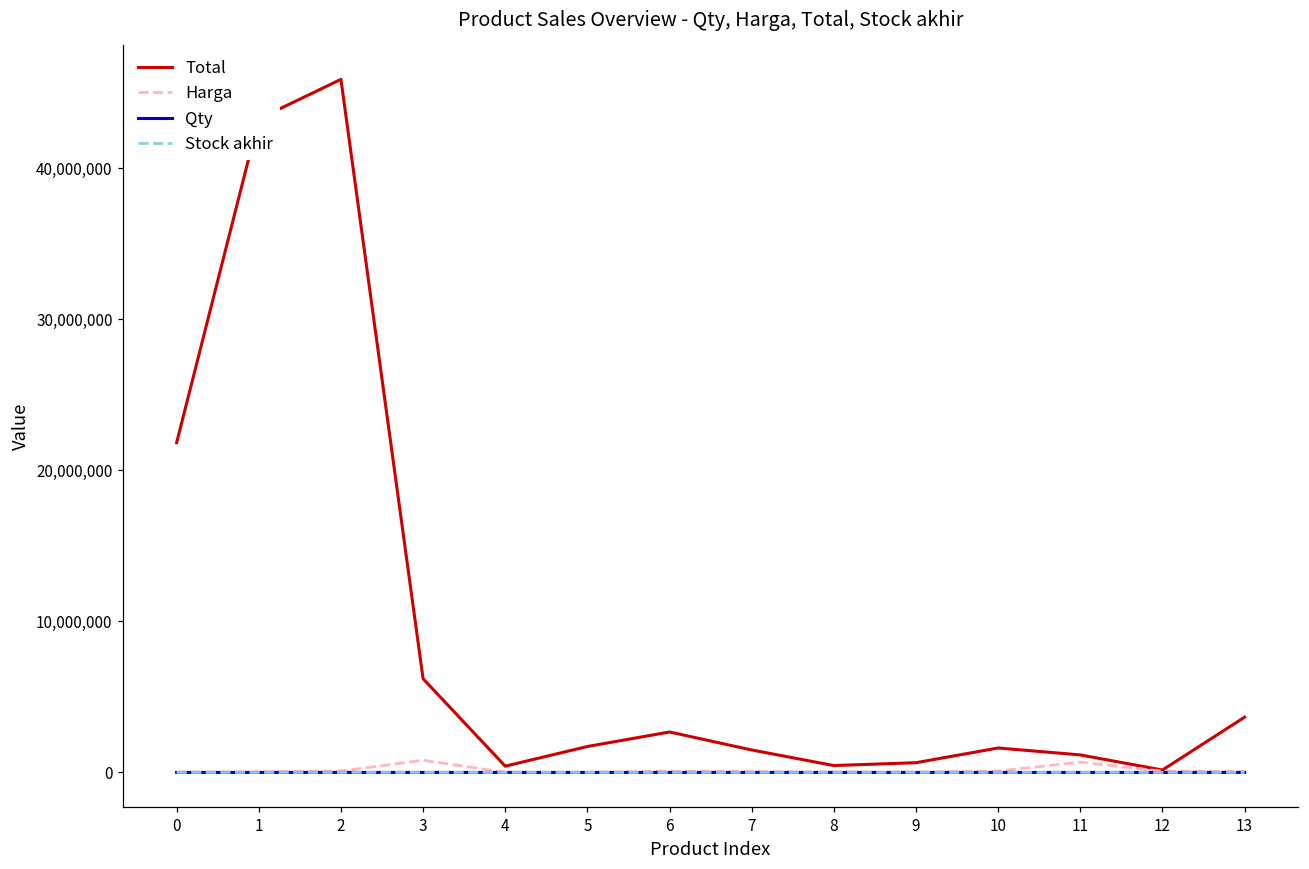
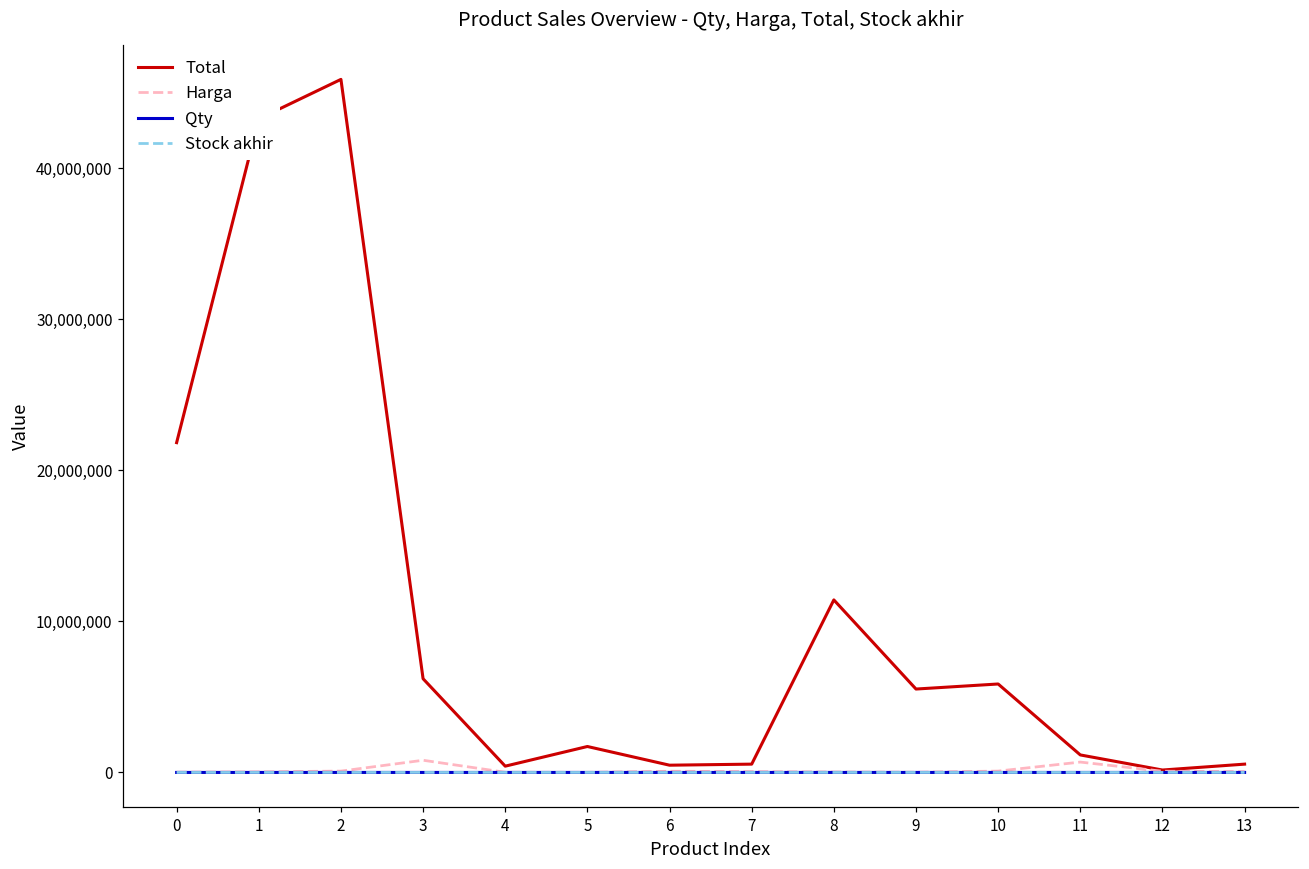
Total, 6: 2,700,000 -> 500,000
Total, 7: 1,500,000 -> 600,000
Total, 8: 500,000 -> 11,400,000
Total, 9: 600,000 -> 5,500,000
Total, 10: 1,600,000 -> 5,900,000
Total, 13: 3,700,000 -> 600,000
